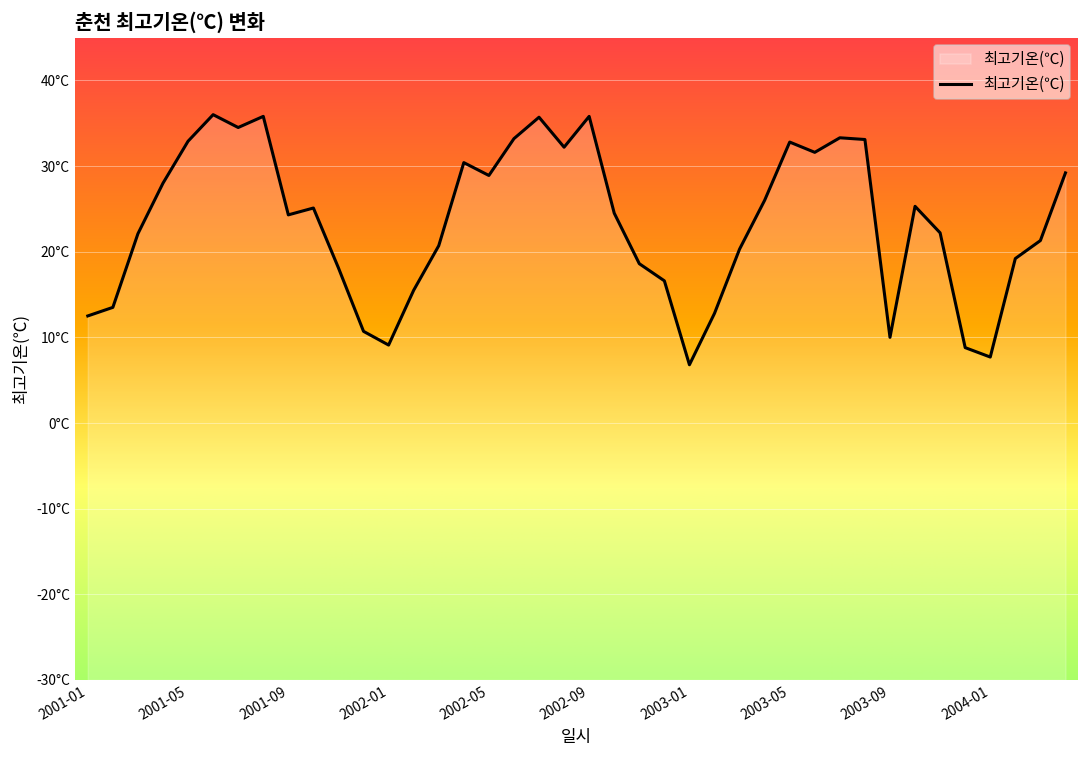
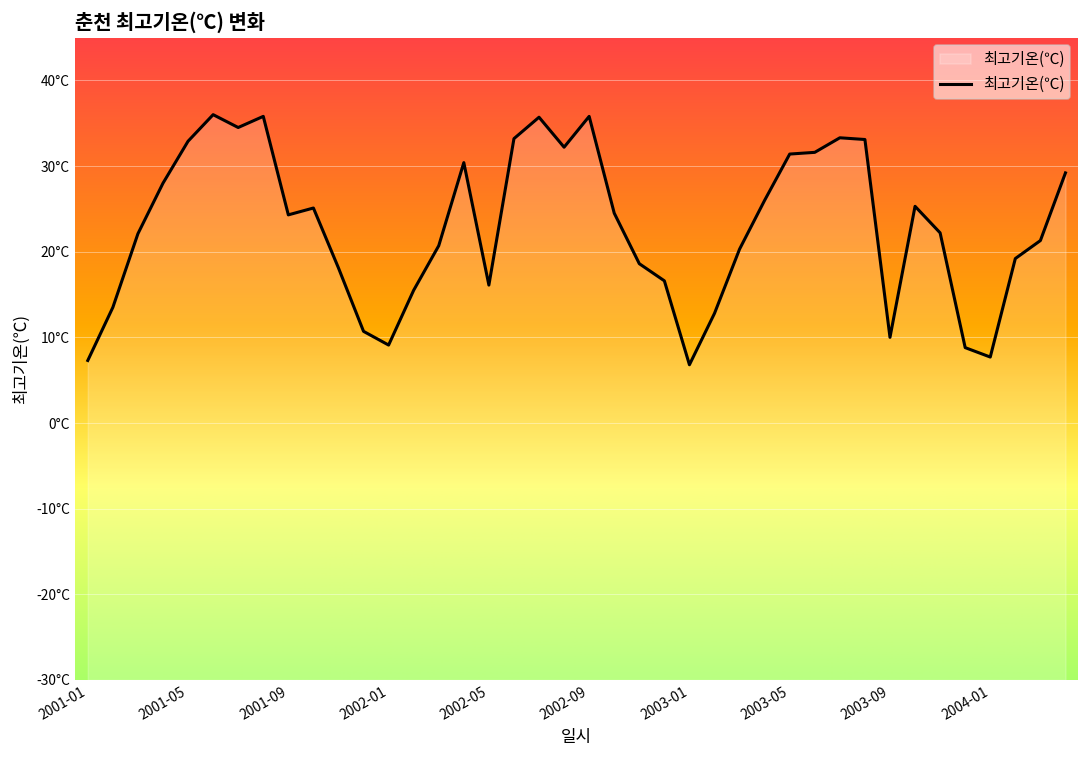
2001-01: 13°C -> 7°C
2002-05: 29°C -> 16°C
2003-05: 33°C -> 31°C
